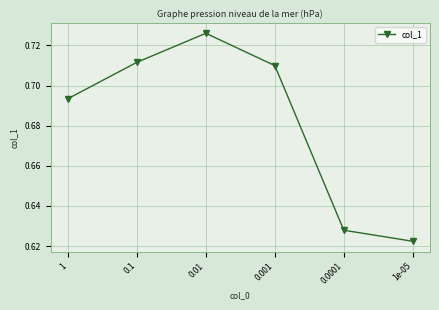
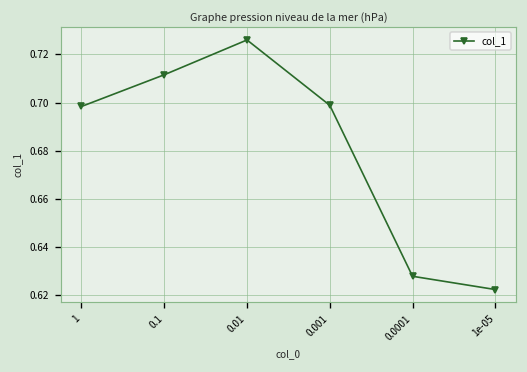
1: 0.693 -> 0.698
0.001: 0.710 -> 0.699
